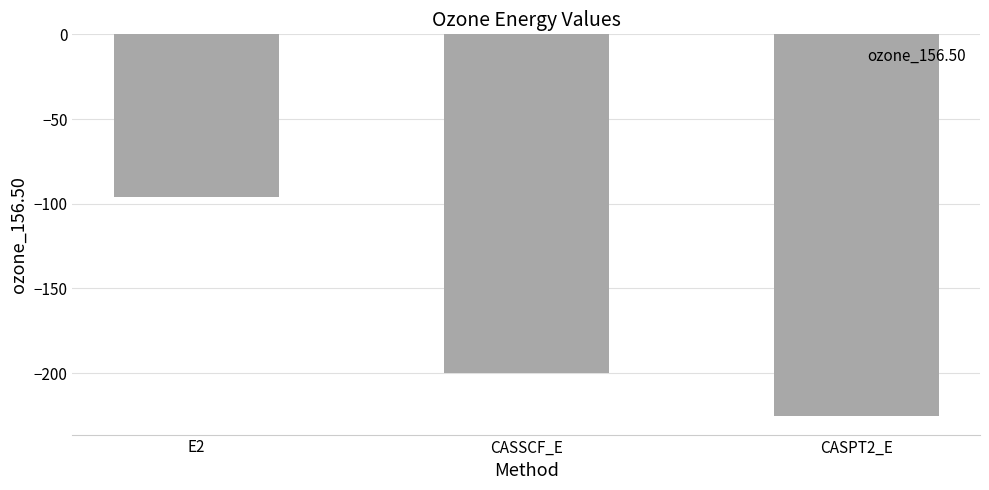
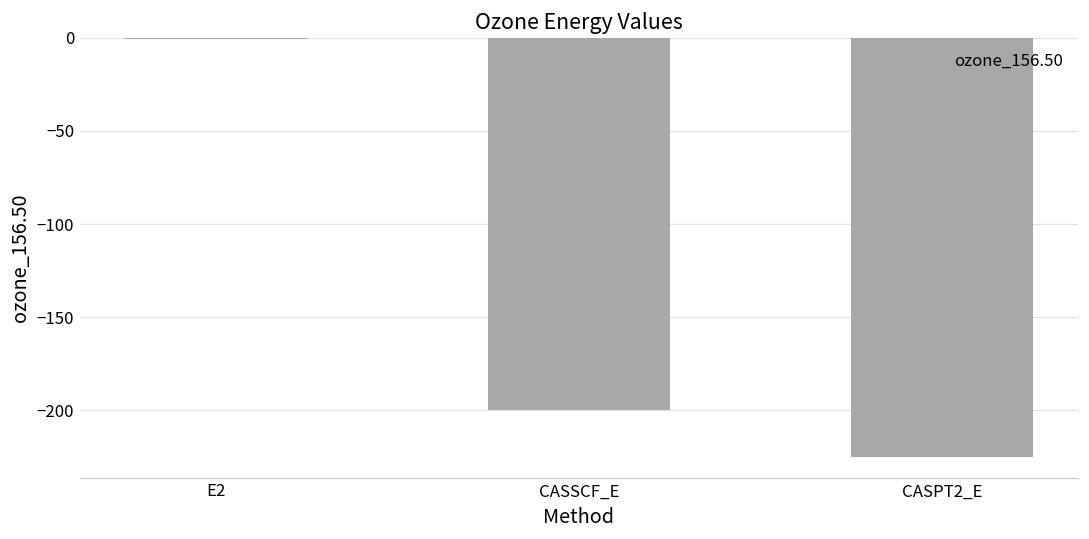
E2: -96 -> -1
